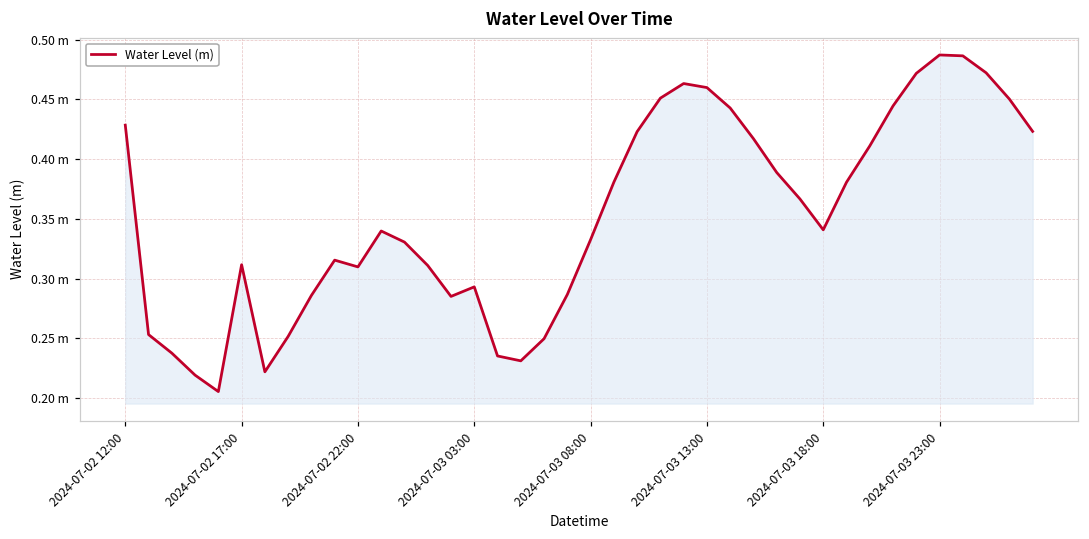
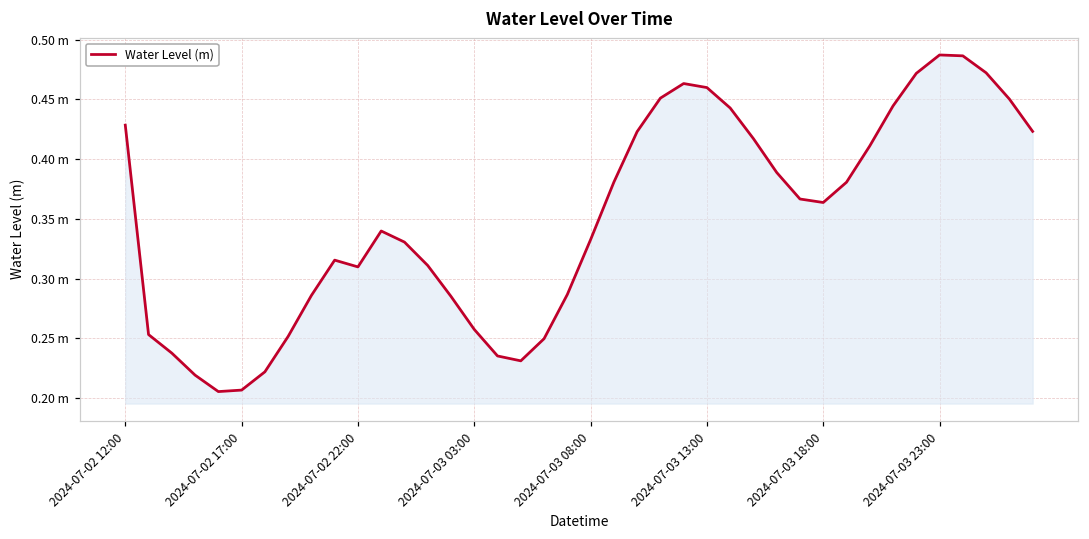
2024-07-02 17:00: 0.312 m -> 0.207 m
2024-07-03 03:00: 0.293 m -> 0.257 m
2024-07-03 18:00: 0.341 m -> 0.364 m
